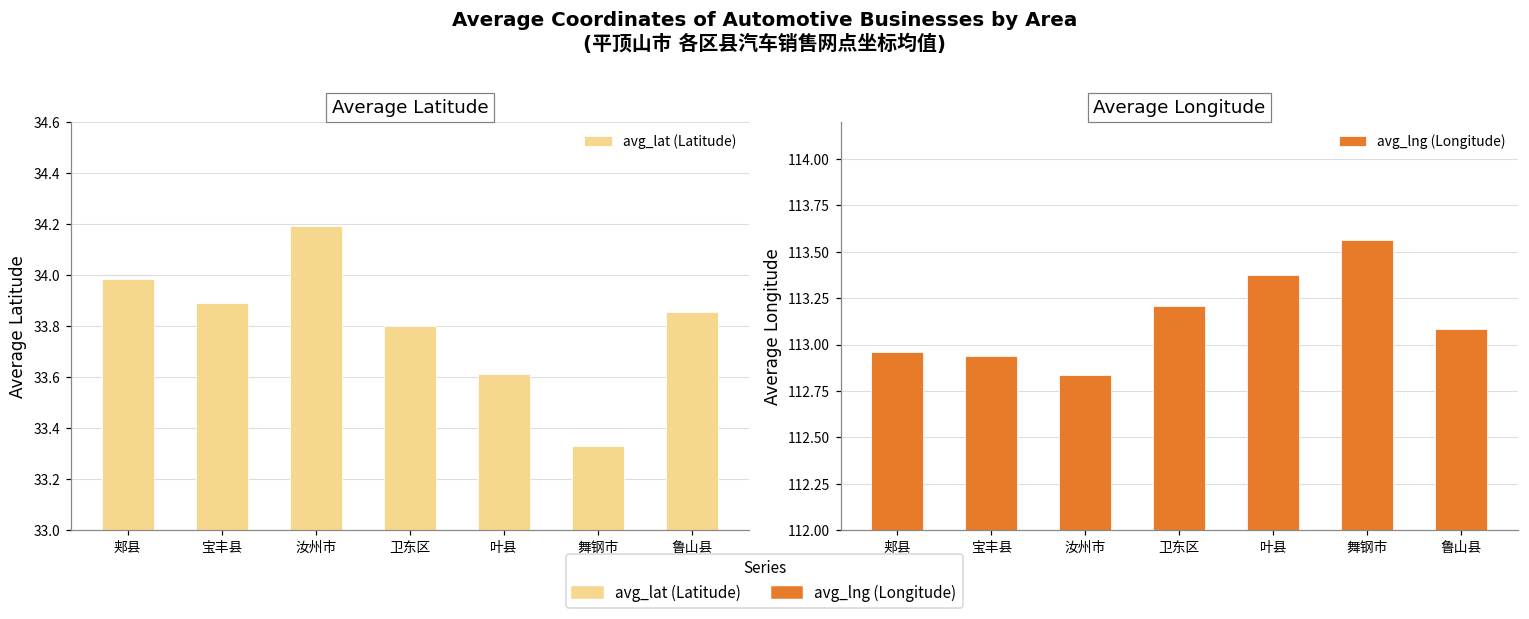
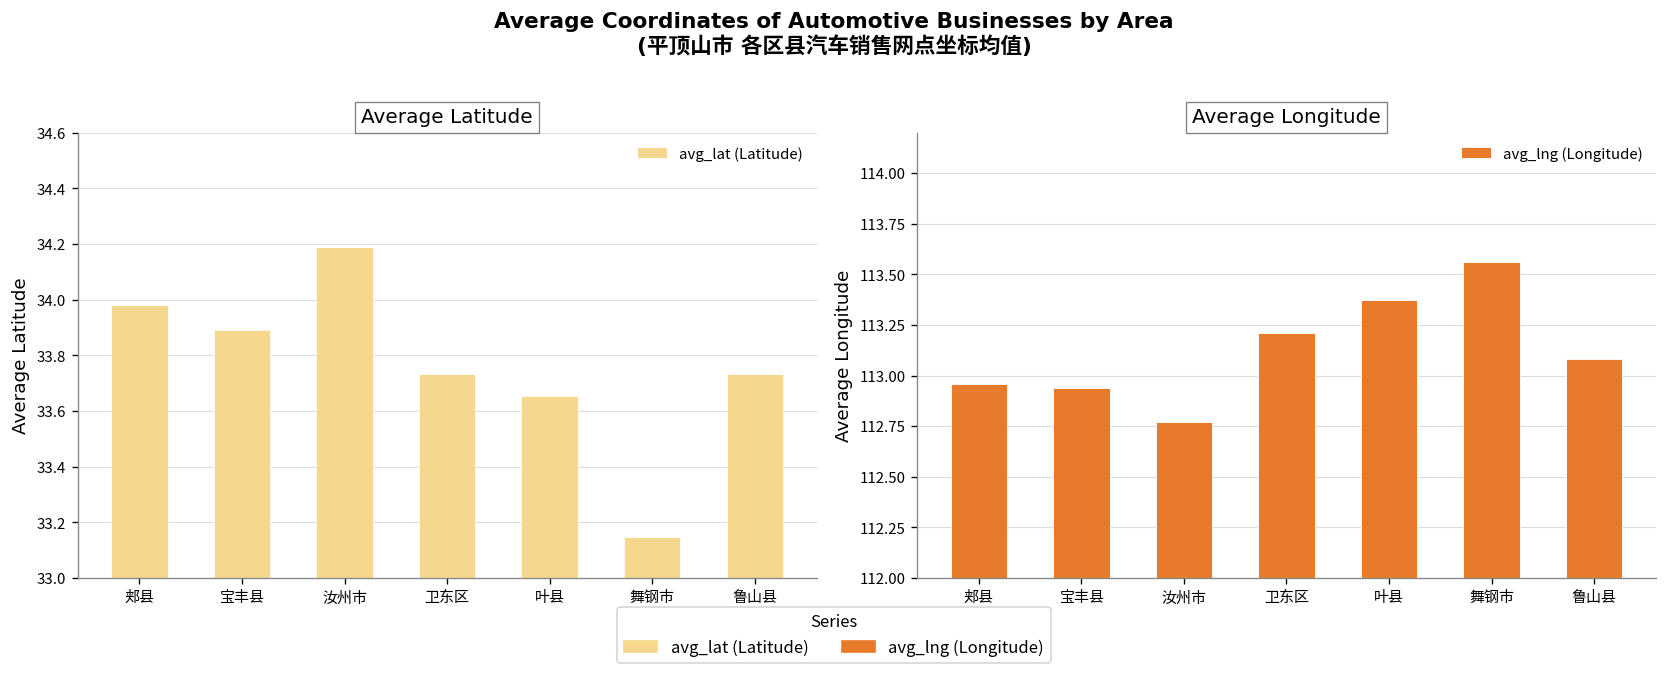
Average Latitude, 卫东区: 33.80 -> 33.73
Average Latitude, 叶县: 33.61 -> 33.65
Average Latitude, 舞钢市: 33.33 -> 33.15
Average Latitude, 鲁山县: 33.86 -> 33.73
Average Longitude, 汝州市: 112.84 -> 112.77
